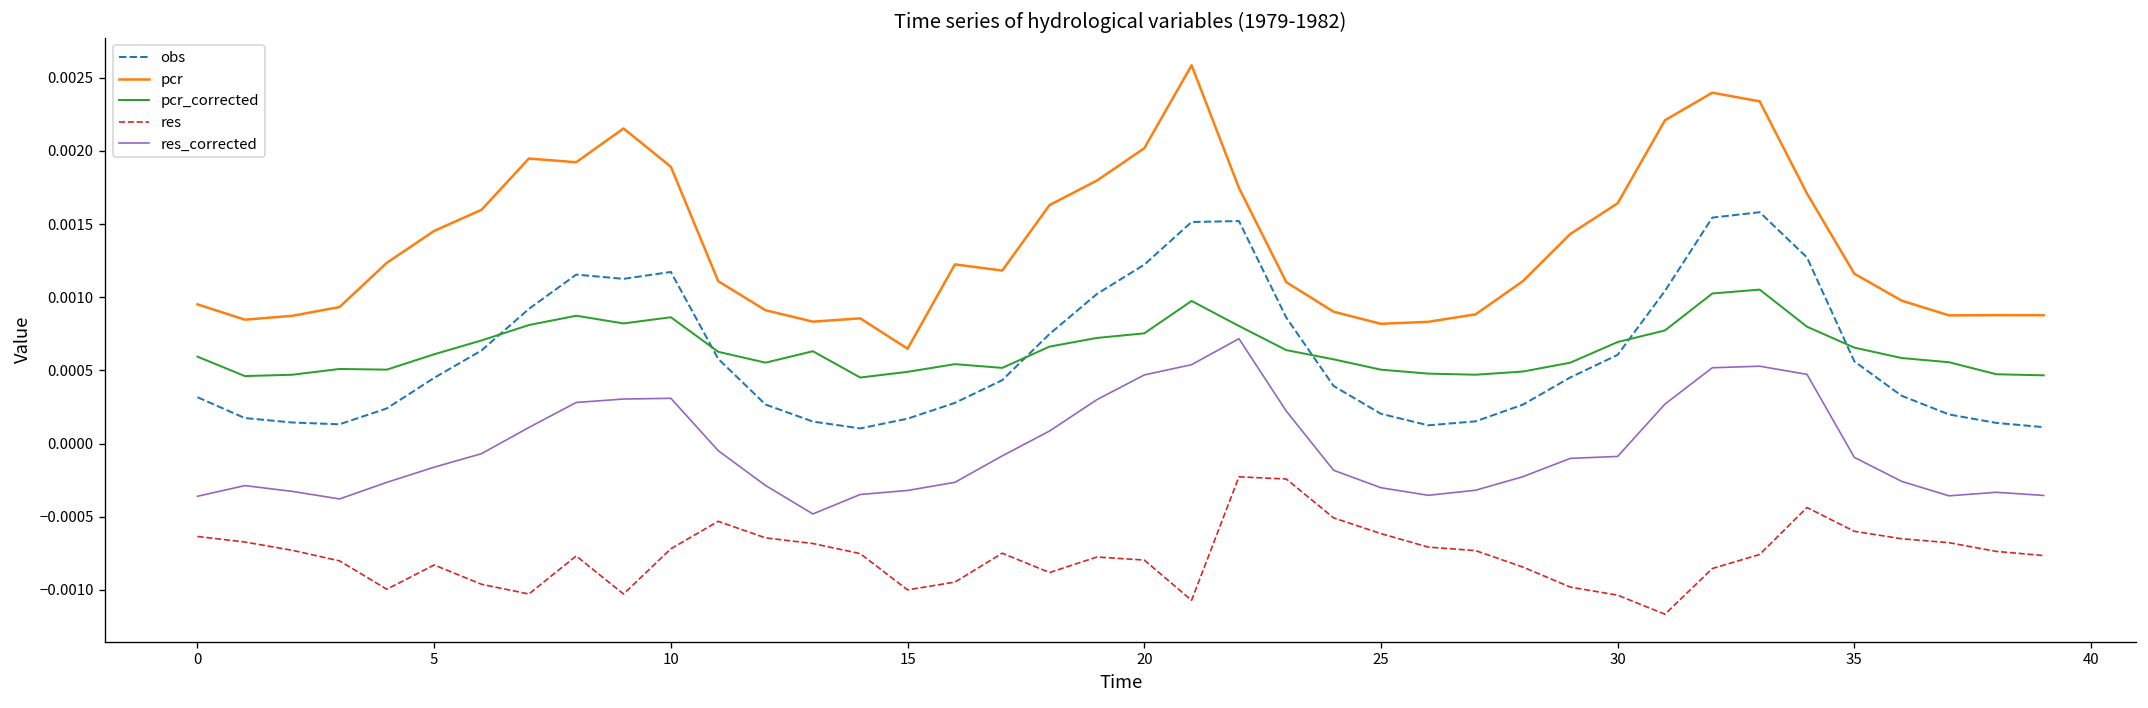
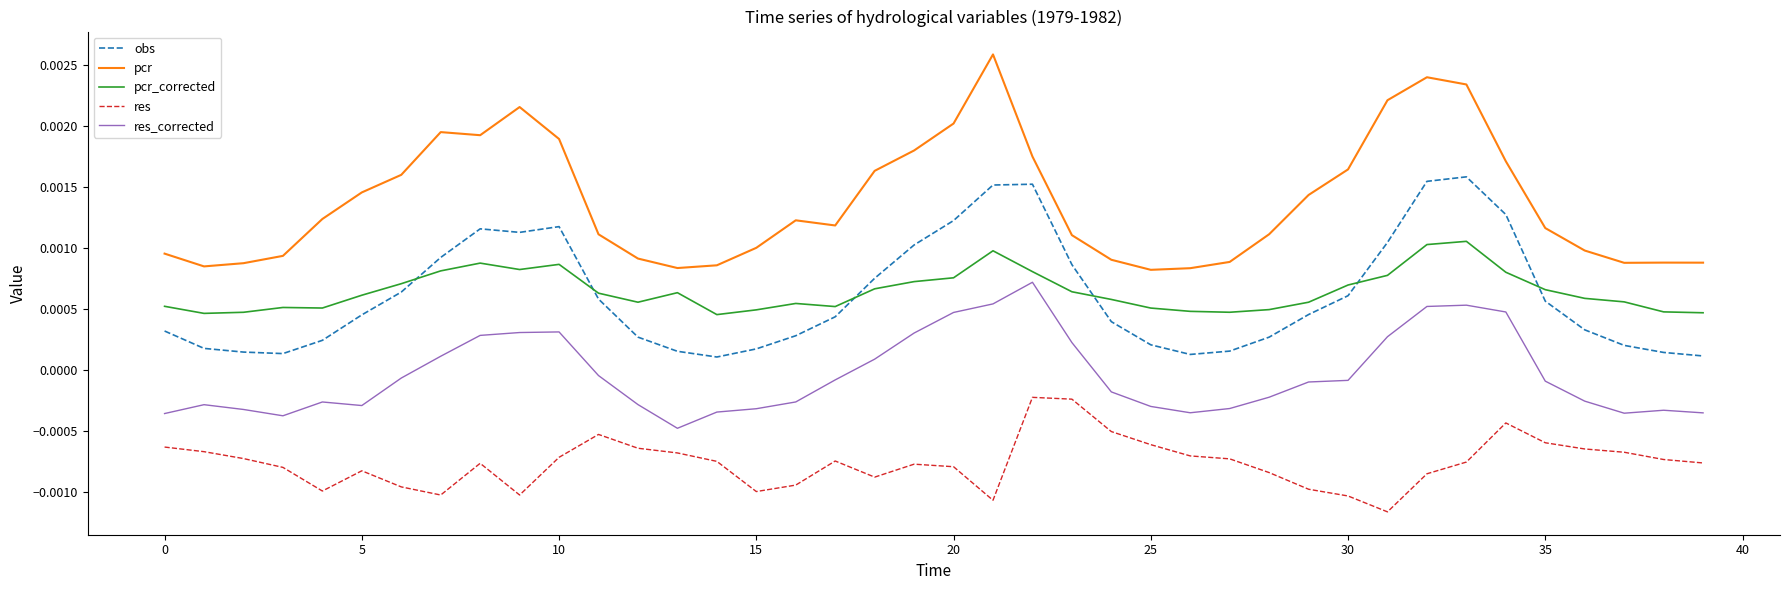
pcr_corrected, 0: 0.00059 -> 0.00052
res_corrected, 5: -0.00016 -> -0.00029
pcr, 15: 0.00065 -> 0.00100
